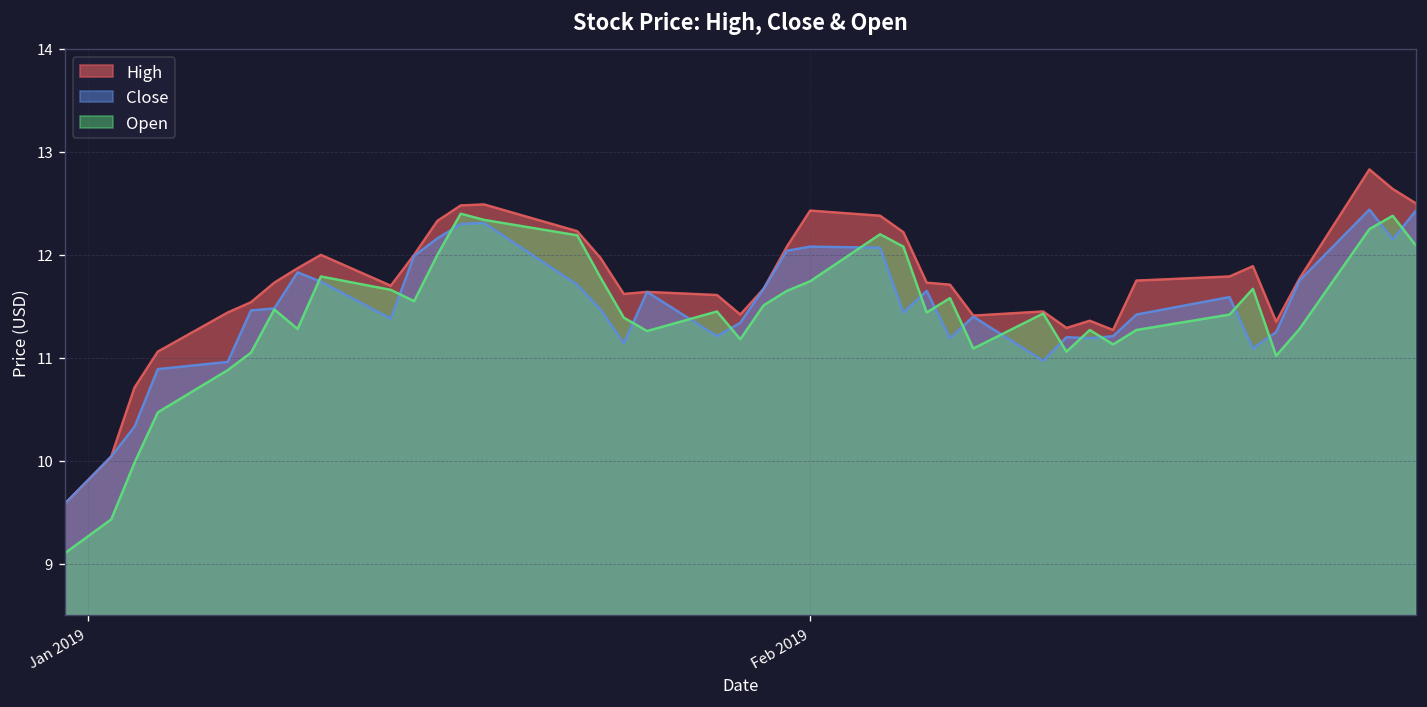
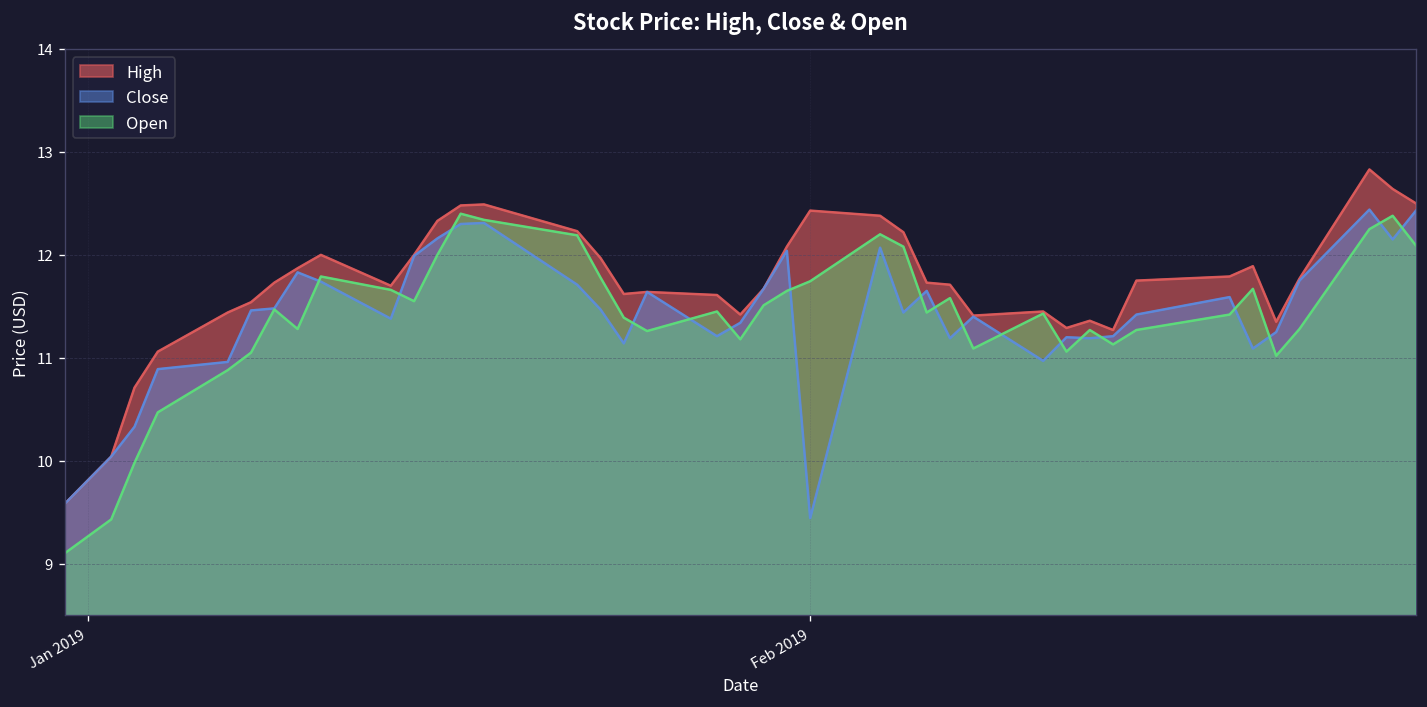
Close, Feb 2019: 12.1 -> 9.4
